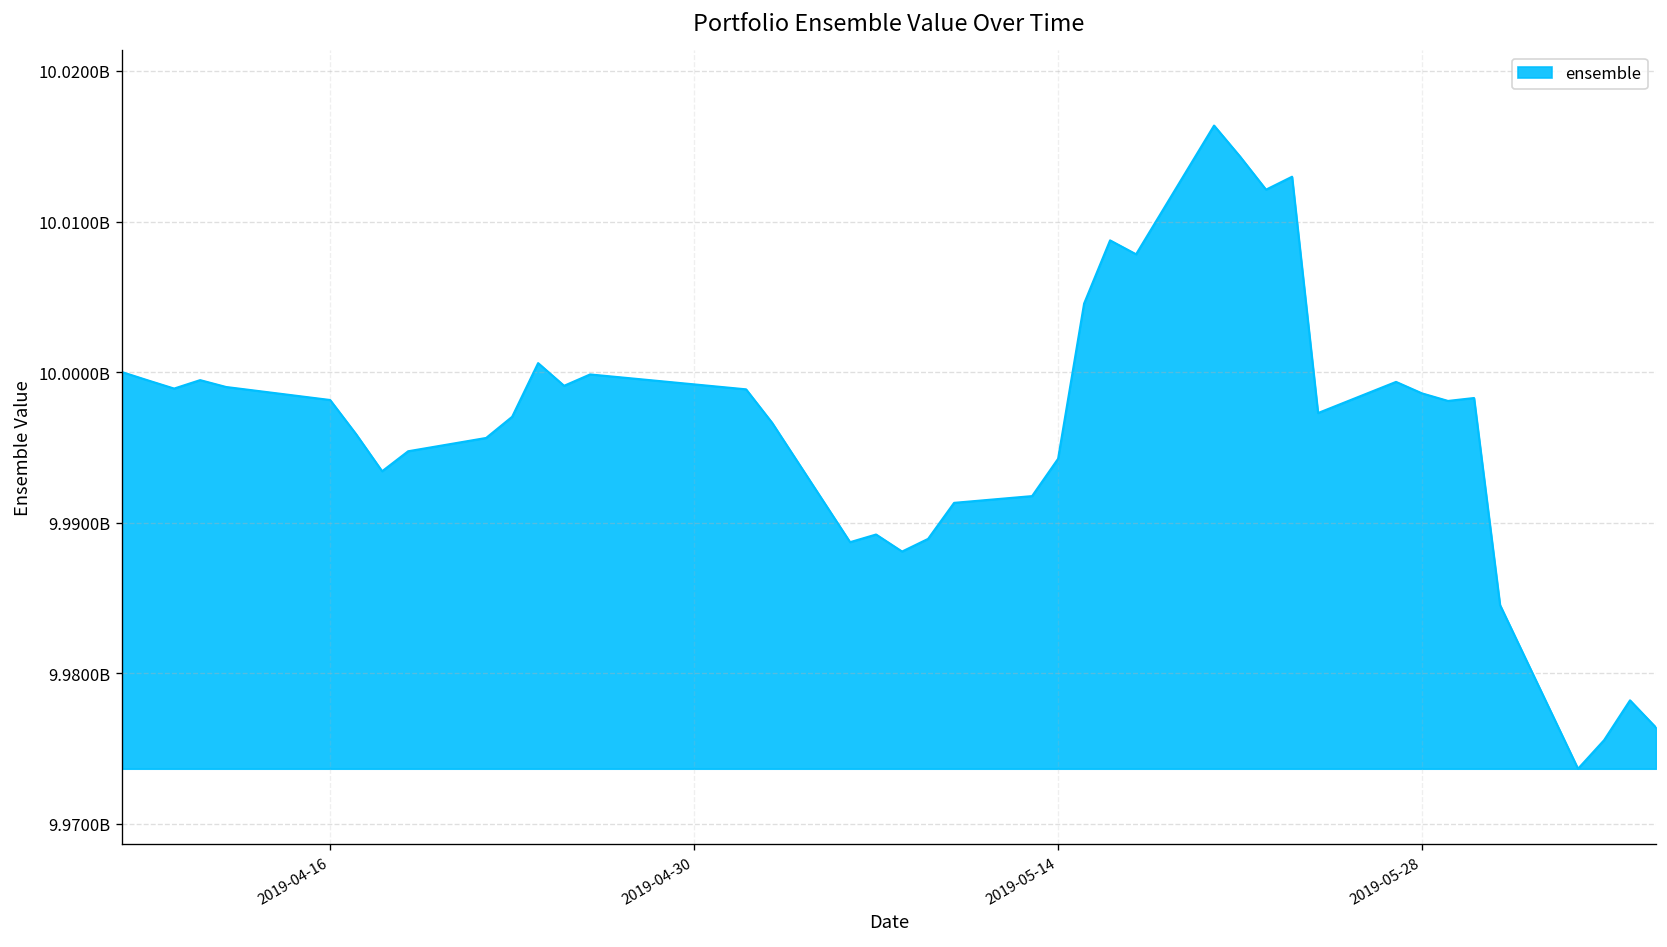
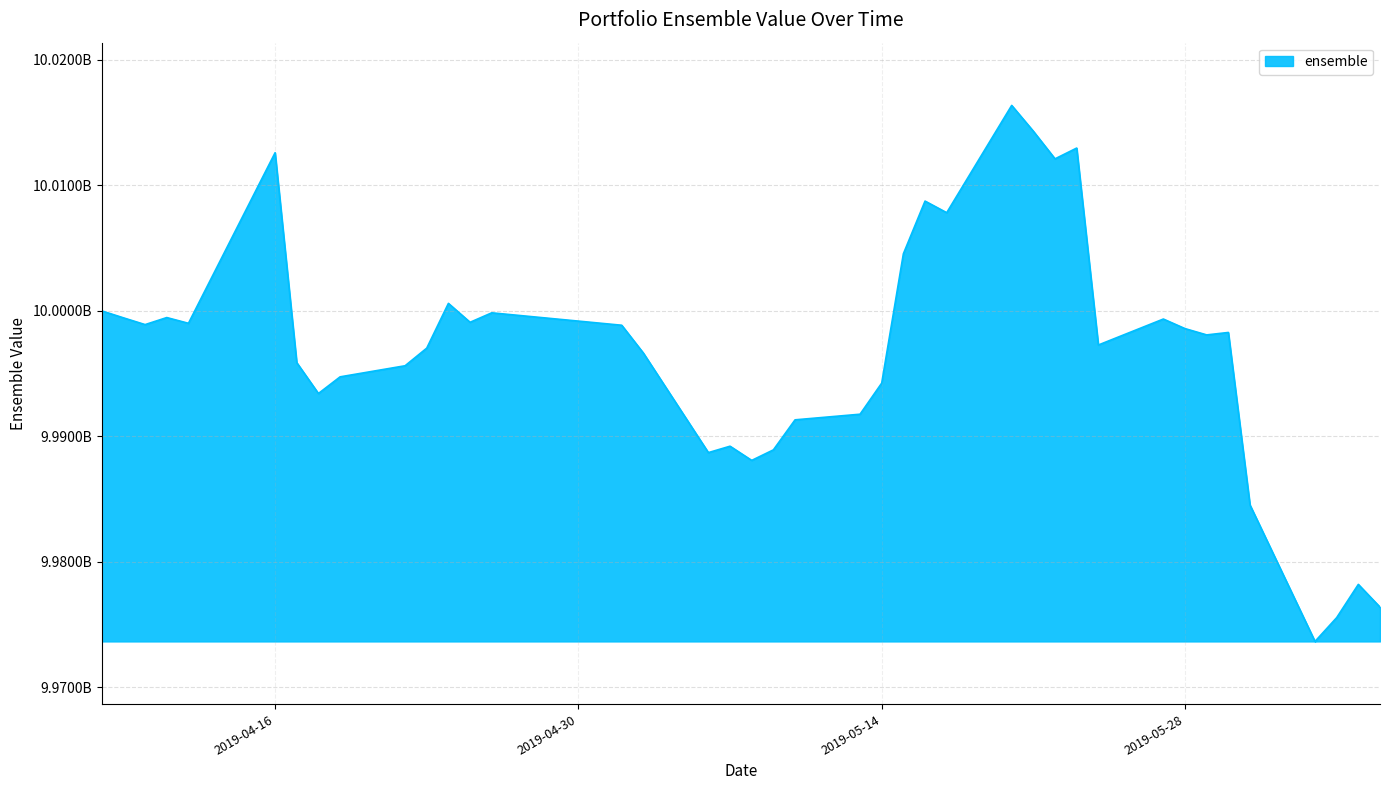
2019-04-16: 9998100000 -> 10012600000
